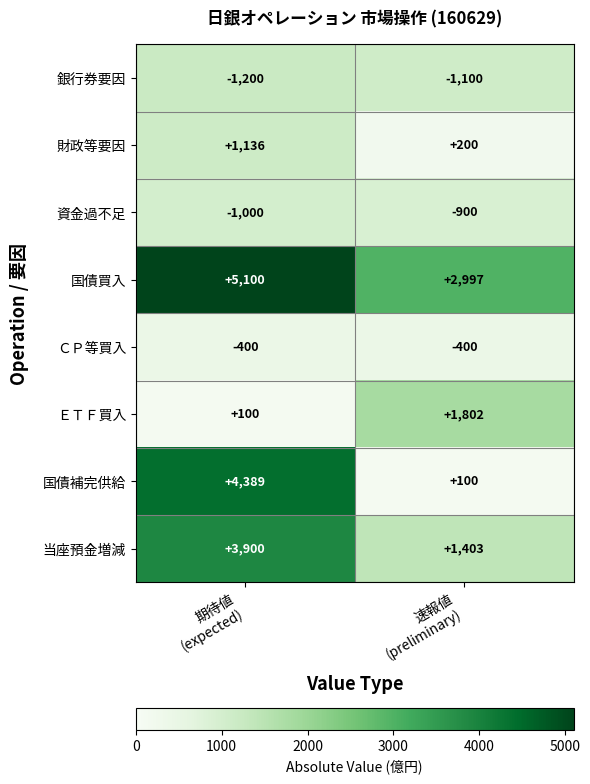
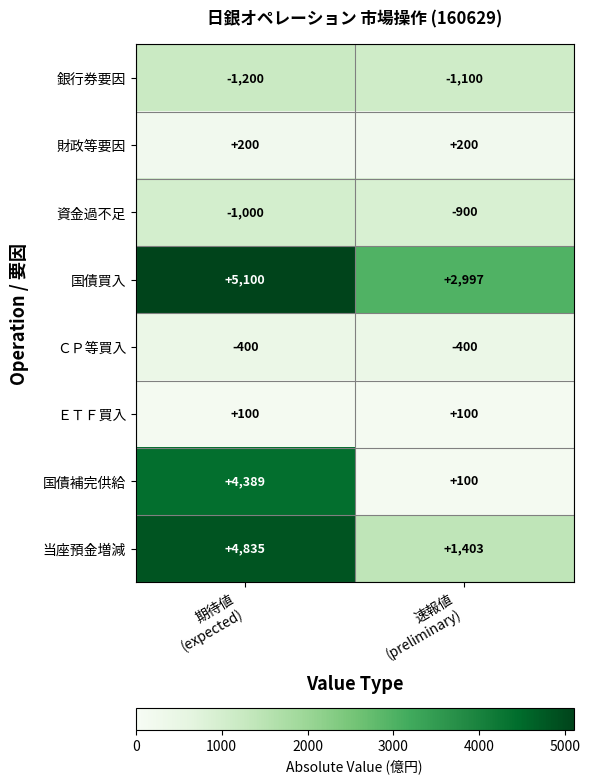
財政等要因, 期待値 (expected): +1,136 -> +200
ＥＴＦ買入, 速報値 (preliminary): +1,802 -> +100
当座預金増減, 期待値 (expected): +3,900 -> +4,835
